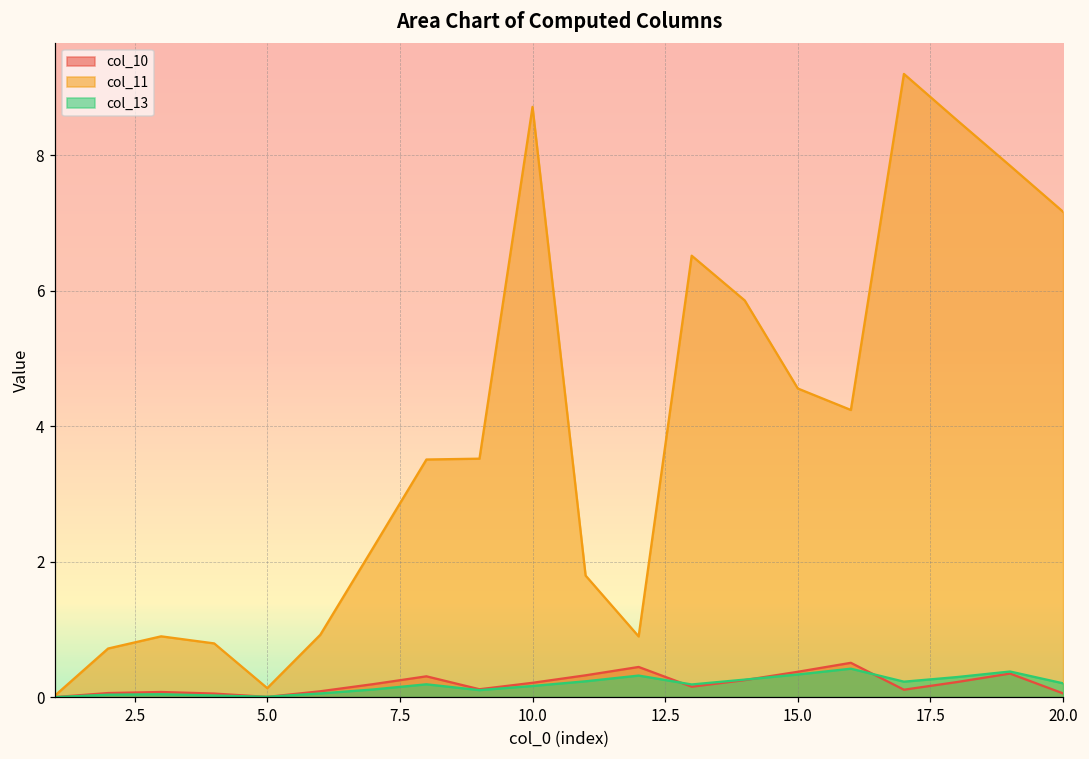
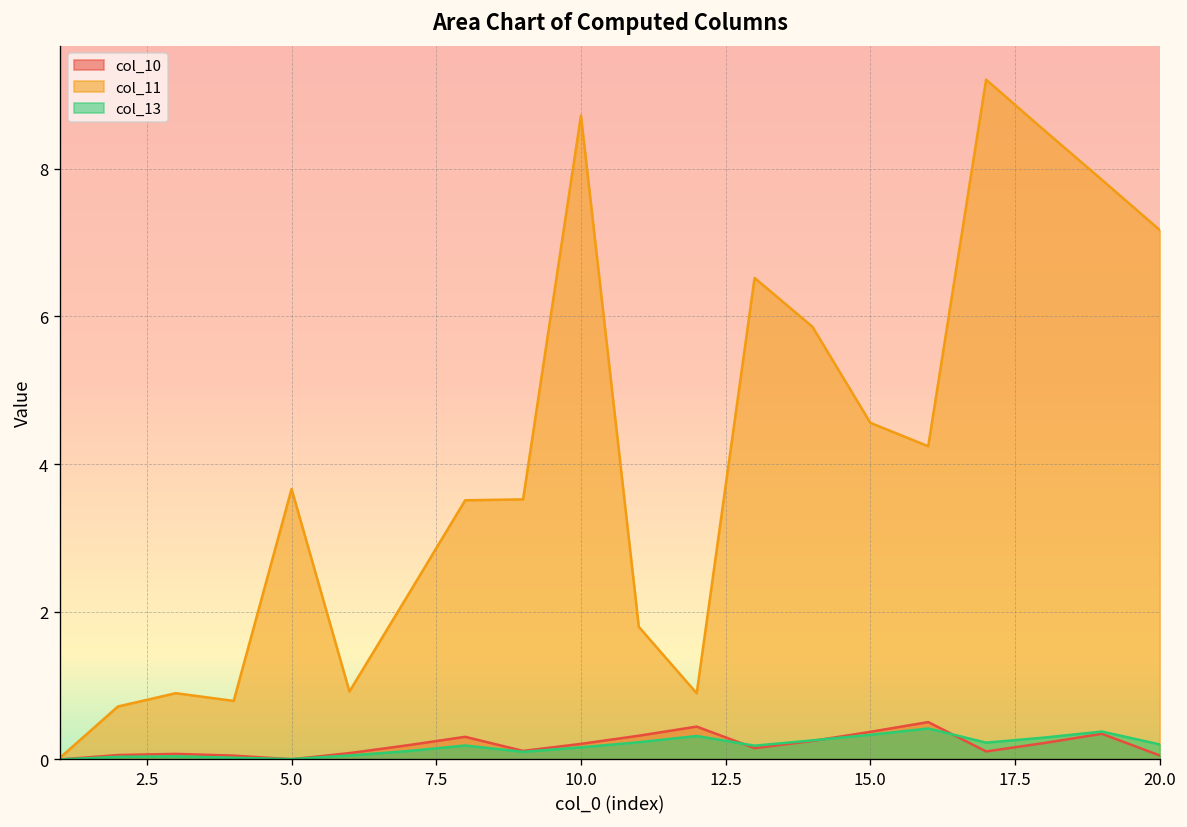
col_11, 5.0: 0.1 -> 3.7
